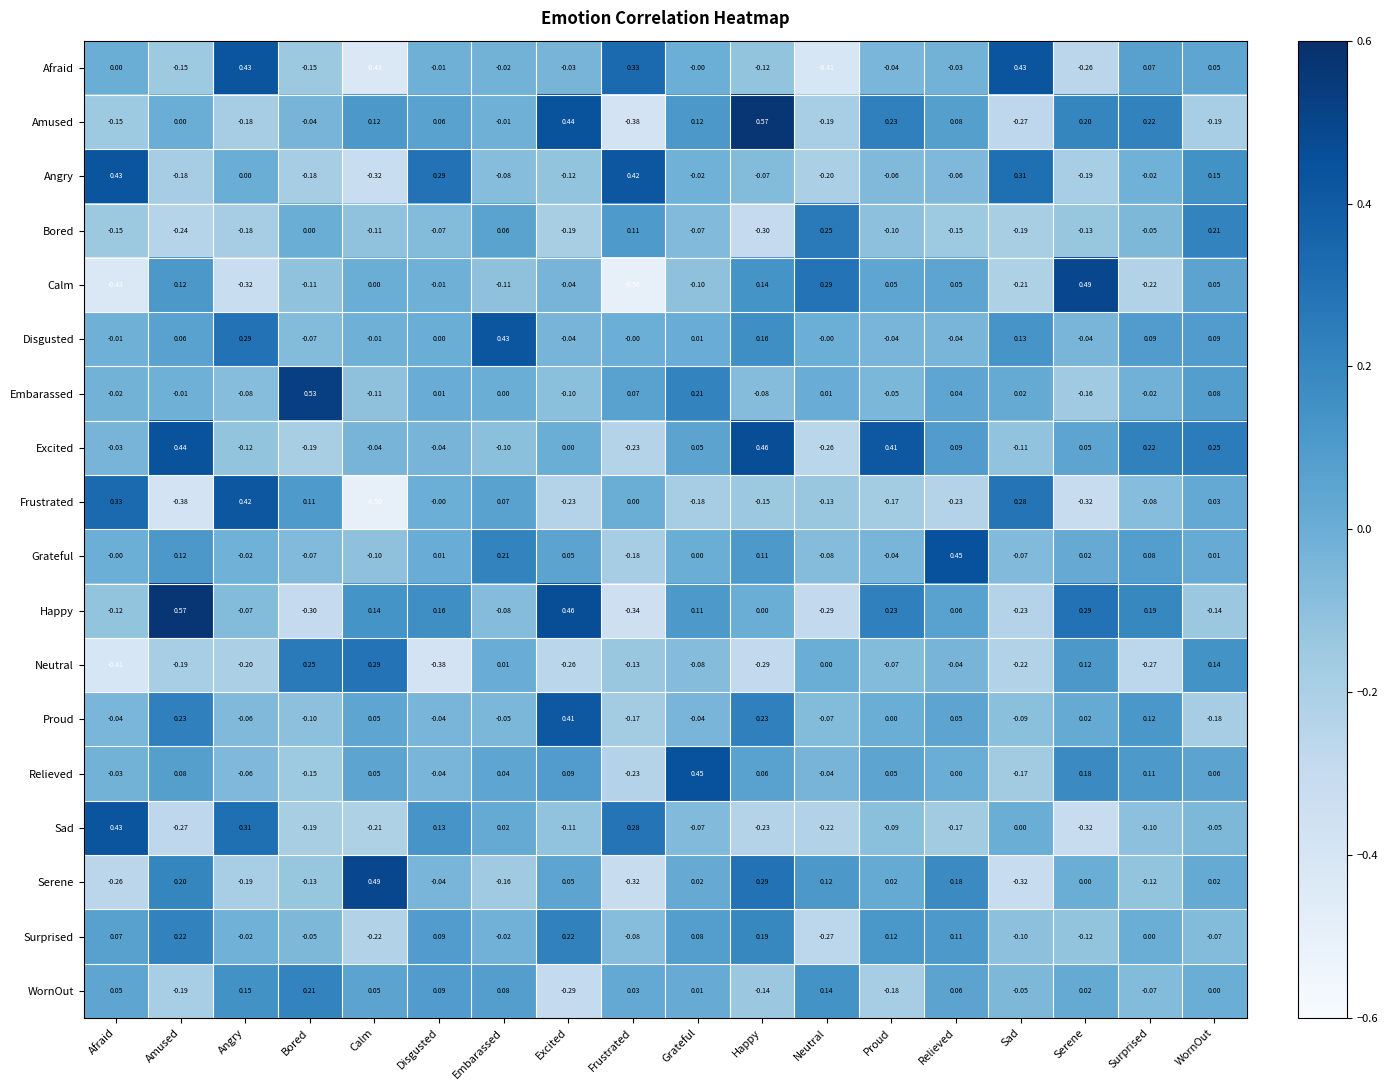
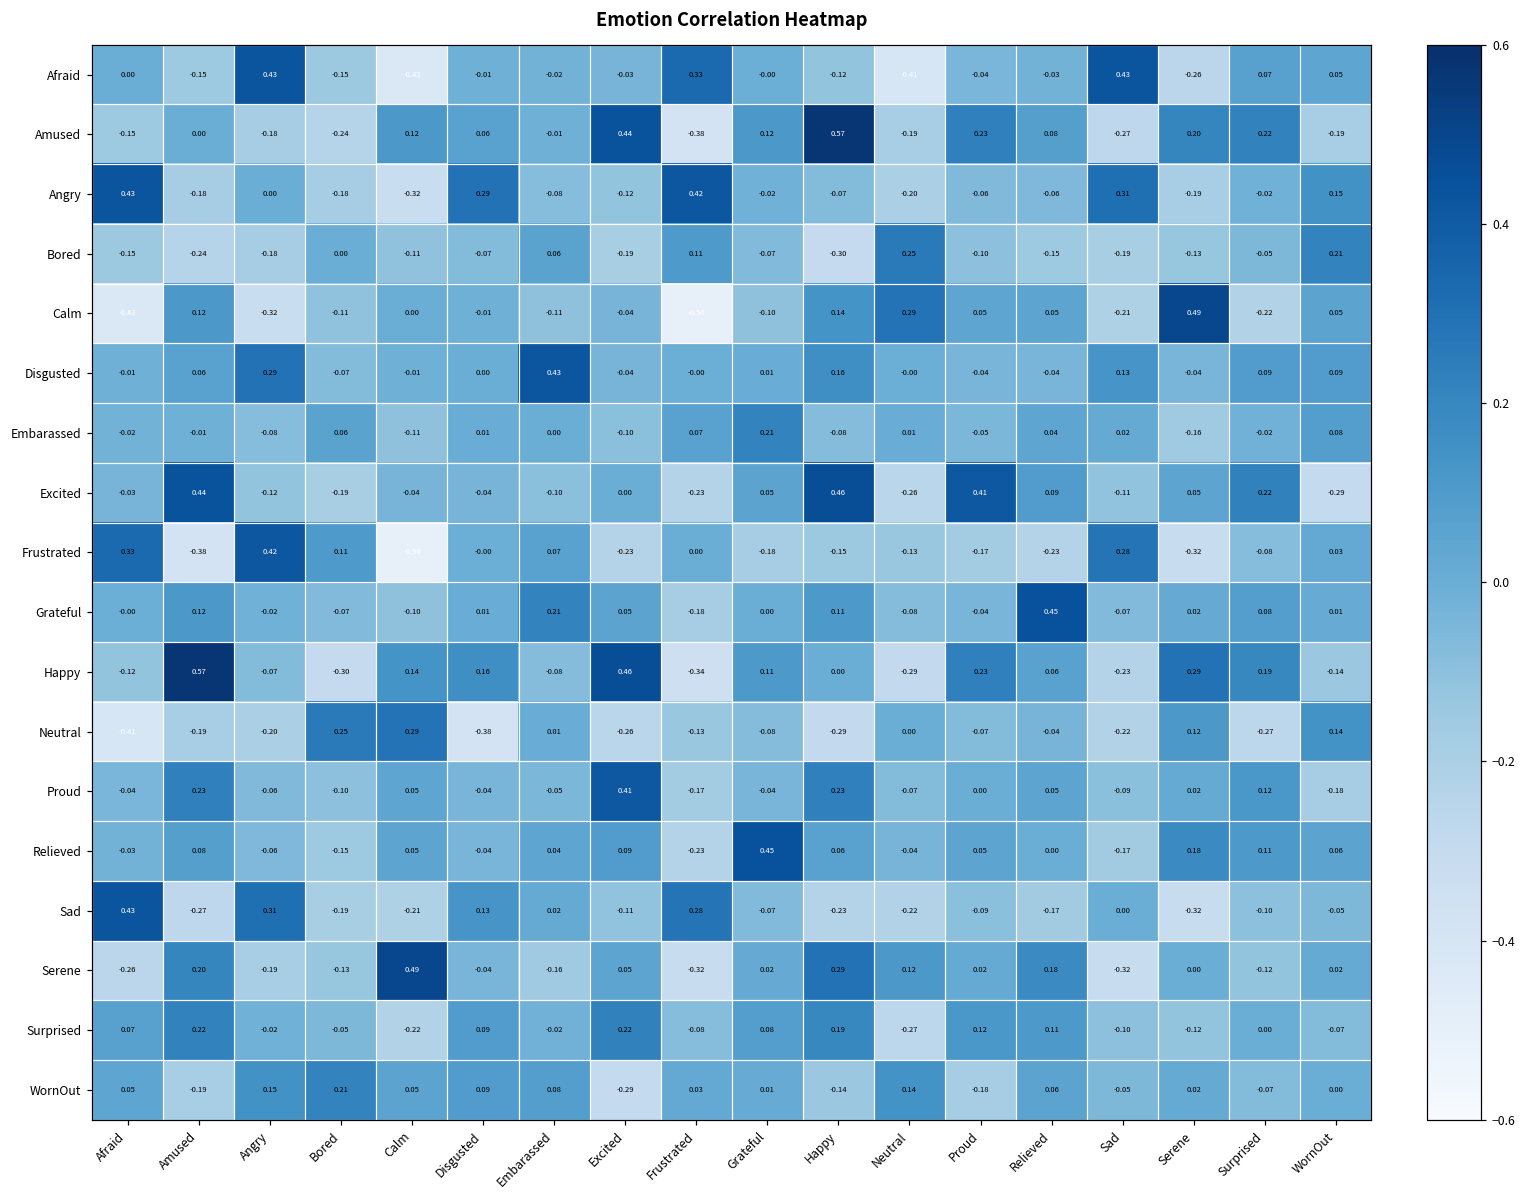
Amused, Bored: -0.04 -> -0.24
Embarassed, Bored: 0.53 -> 0.06
Excited, WornOut: 0.25 -> -0.29
